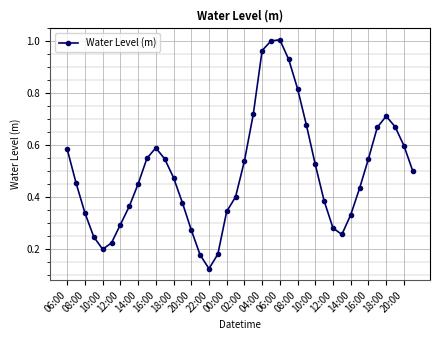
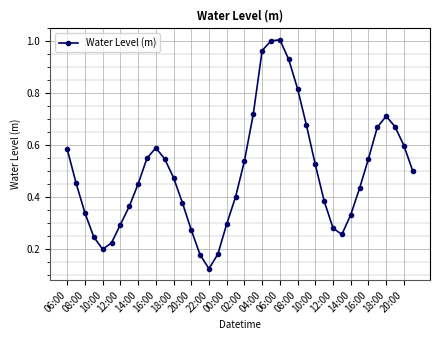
00:00: 0.35 -> 0.30
